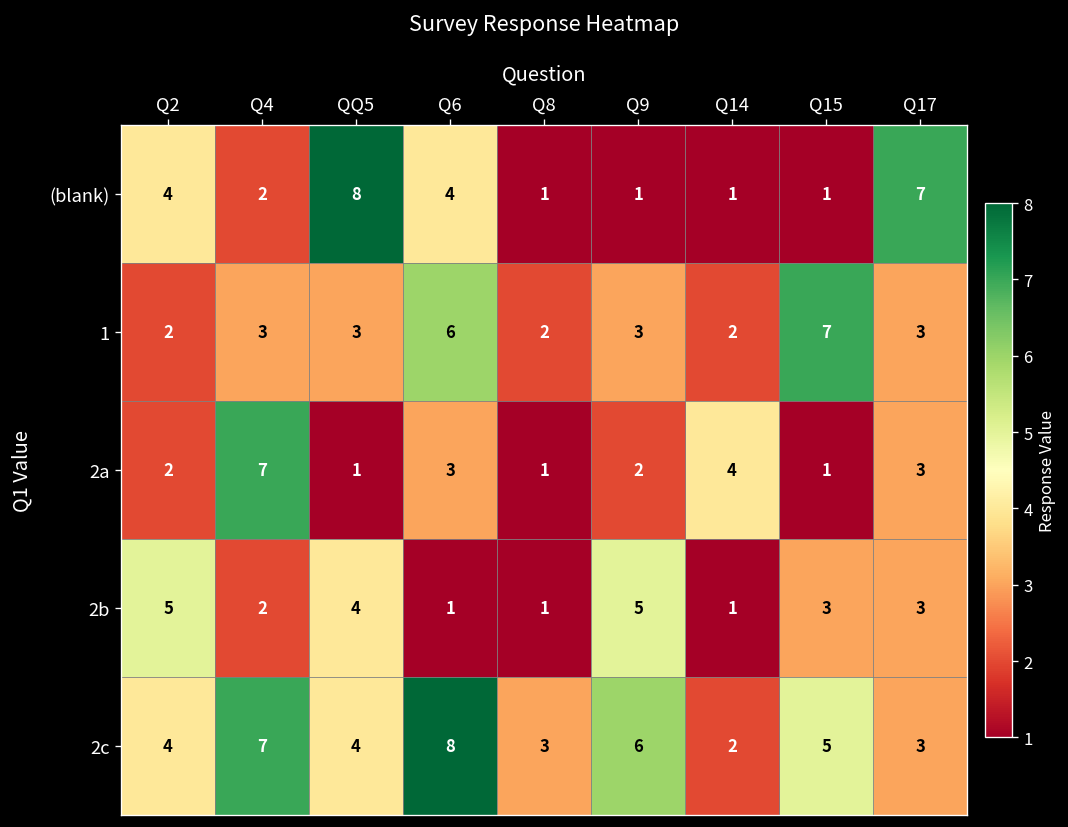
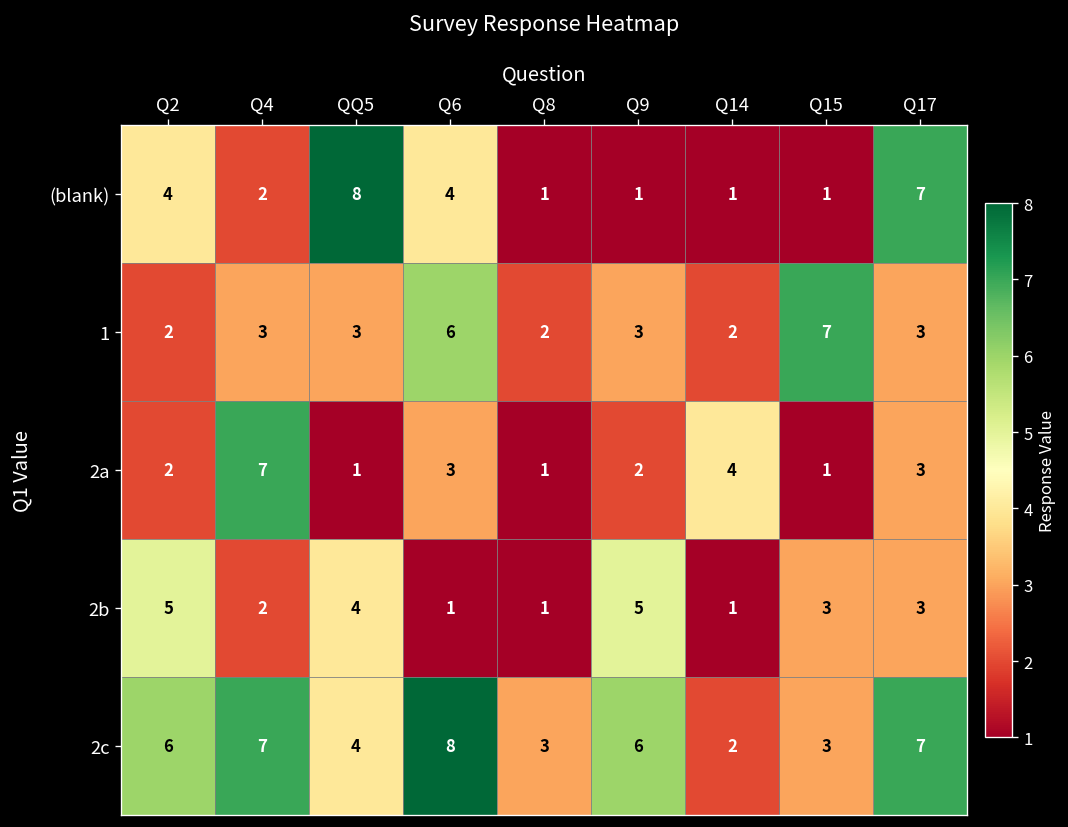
2c, Q2: 4 -> 6
2c, Q15: 5 -> 3
2c, Q17: 3 -> 7
